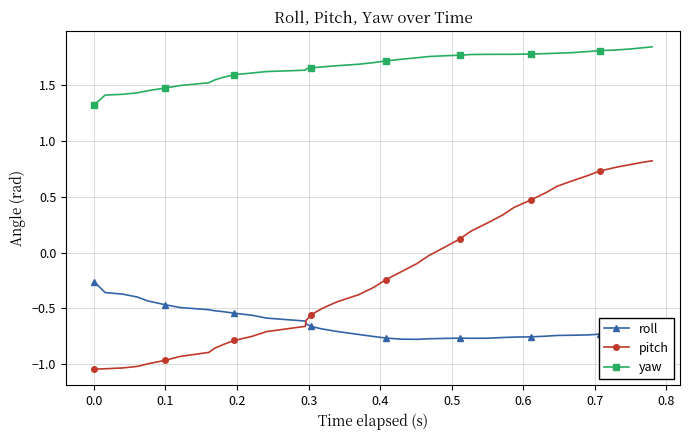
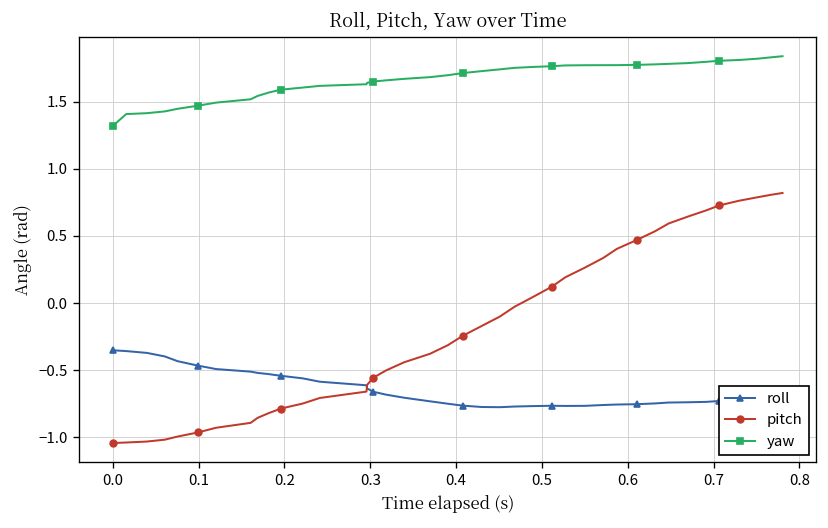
roll, 0.0: -0.26 -> -0.35
